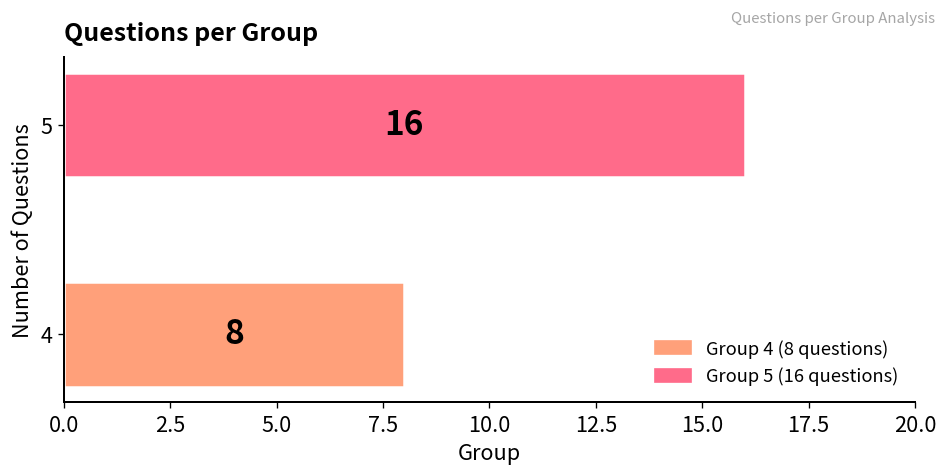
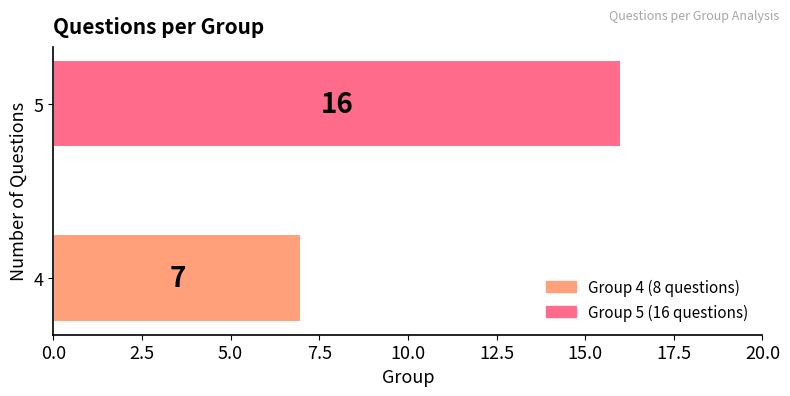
4: 8 -> 7
